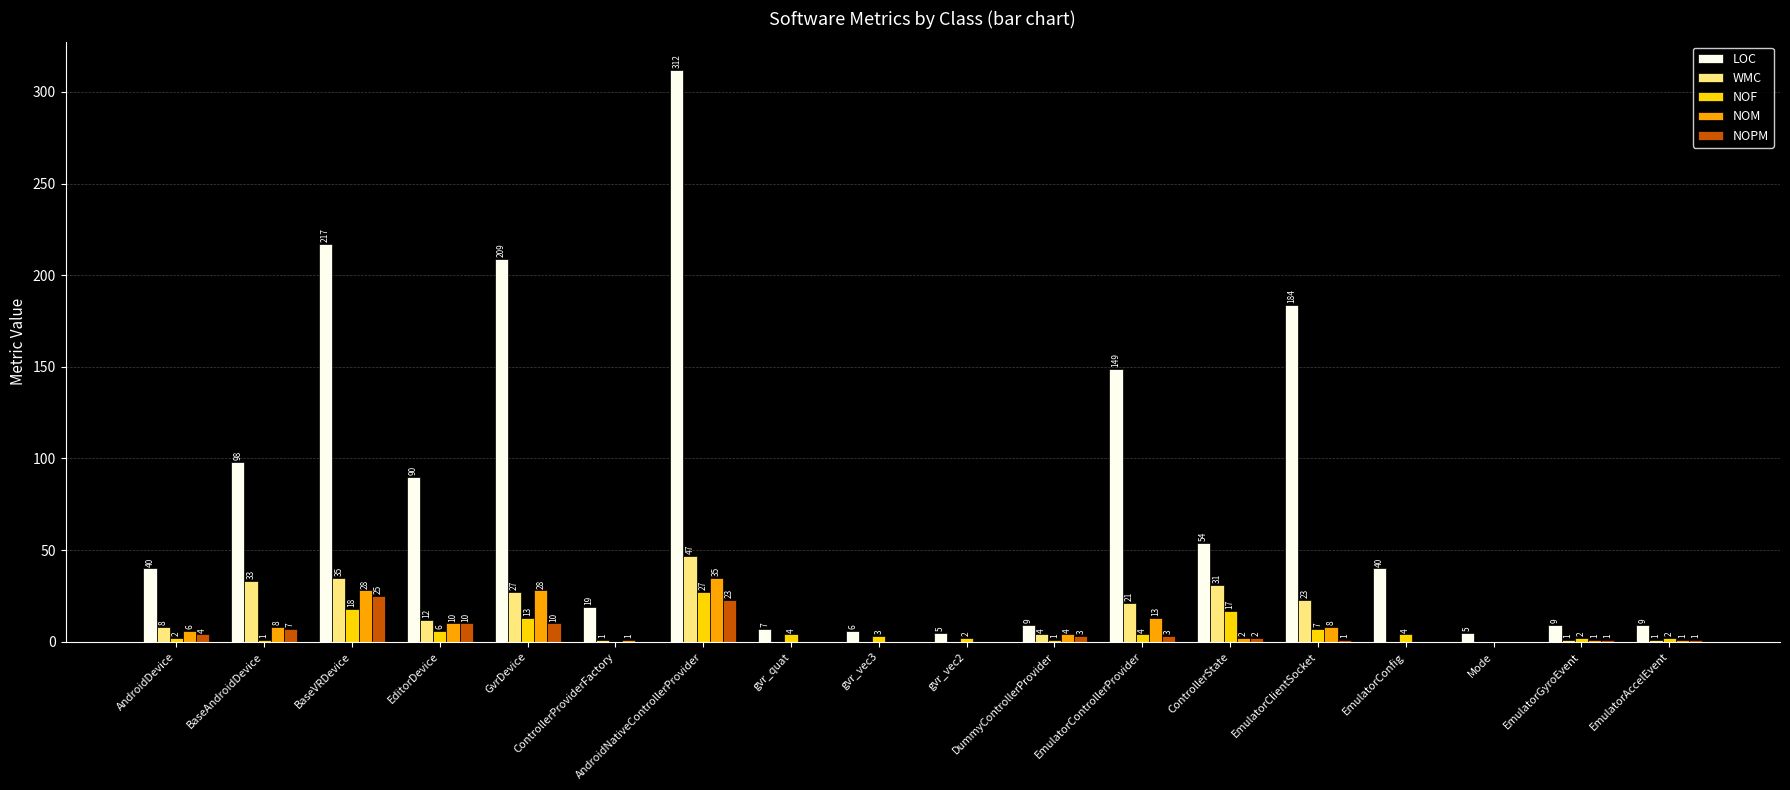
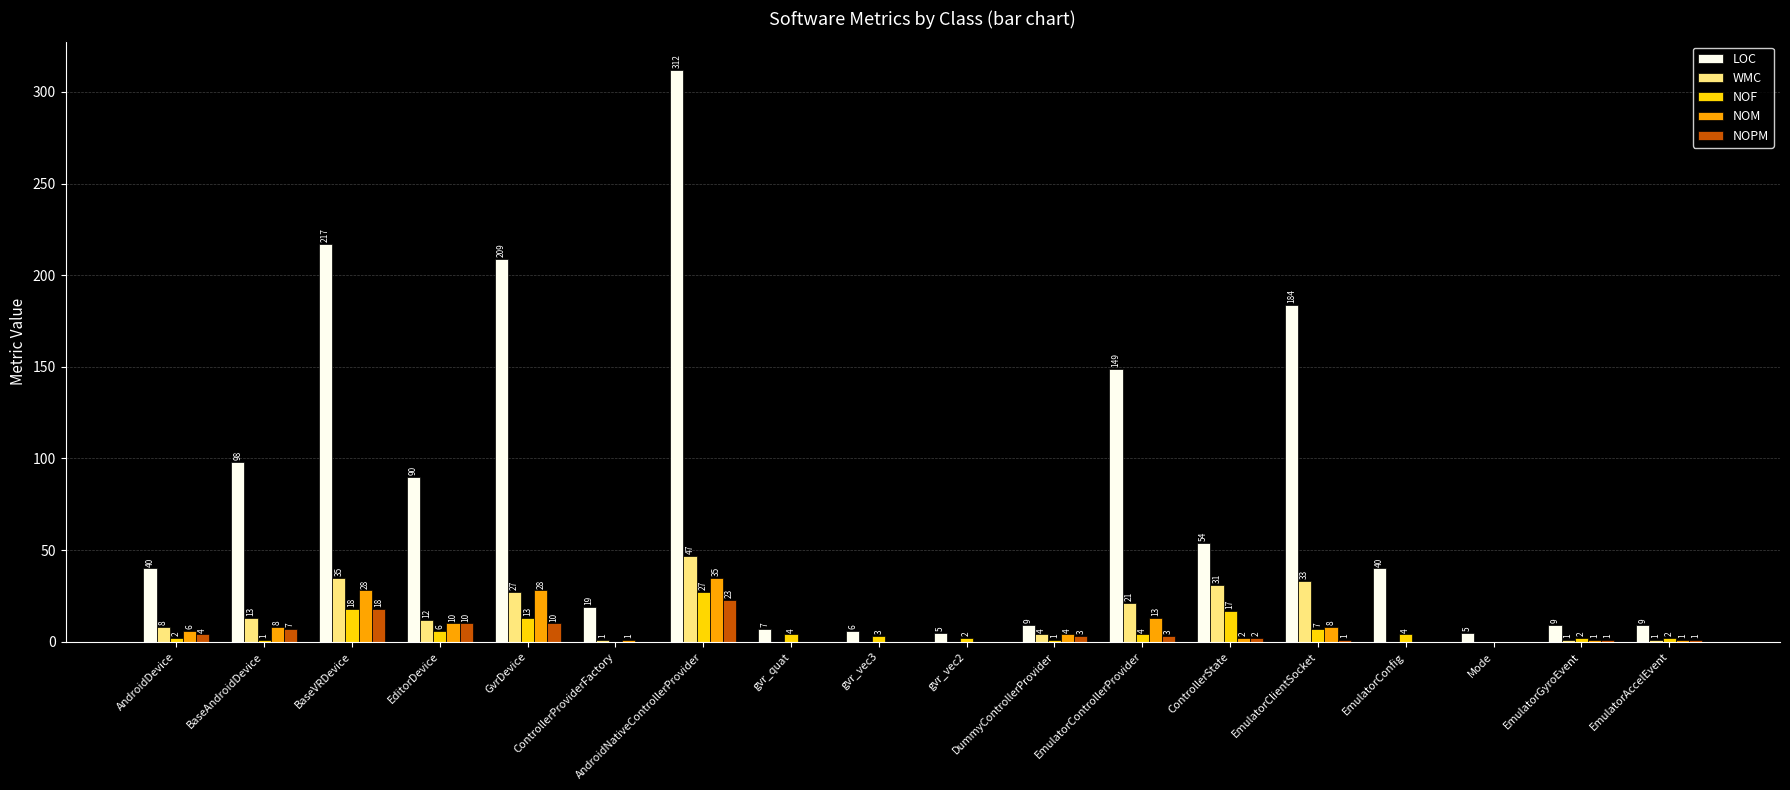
WMC, BaseAndroidDevice: 33 -> 13
NOPM, BaseVRDevice: 25 -> 18
WMC, EmulatorClientSocket: 23 -> 33
